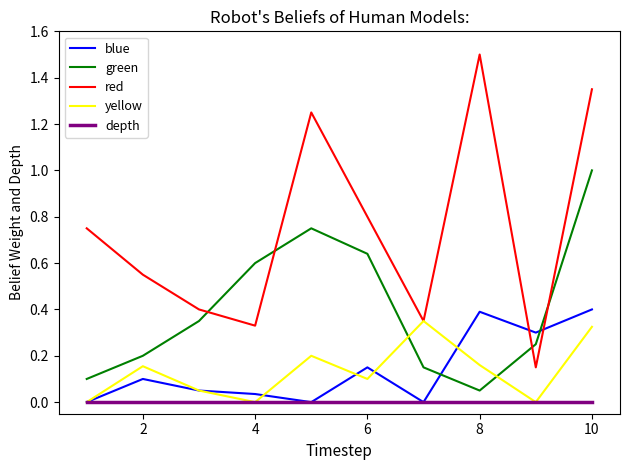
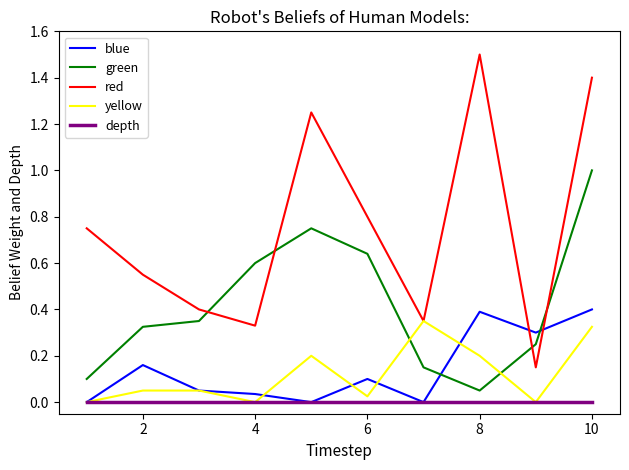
blue, 2: 0.10 -> 0.16
green, 2: 0.20 -> 0.33
yellow, 2: 0.16 -> 0.05
blue, 6: 0.15 -> 0.10
yellow, 6: 0.10 -> 0.03
yellow, 8: 0.16 -> 0.20
red, 10: 1.35 -> 1.40
